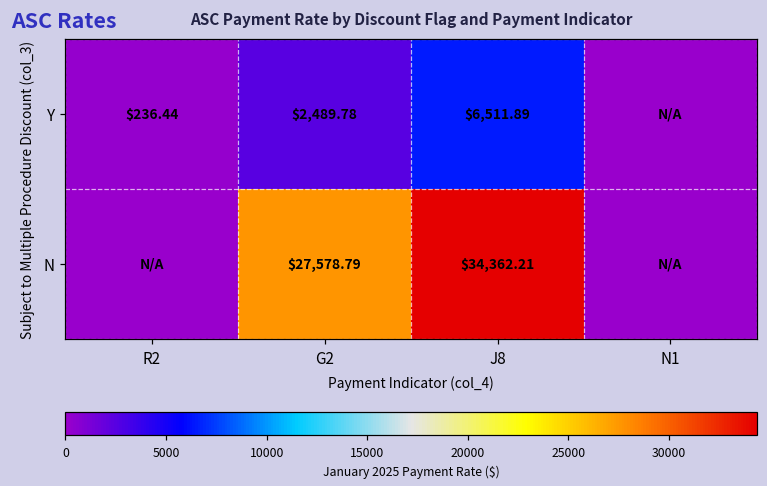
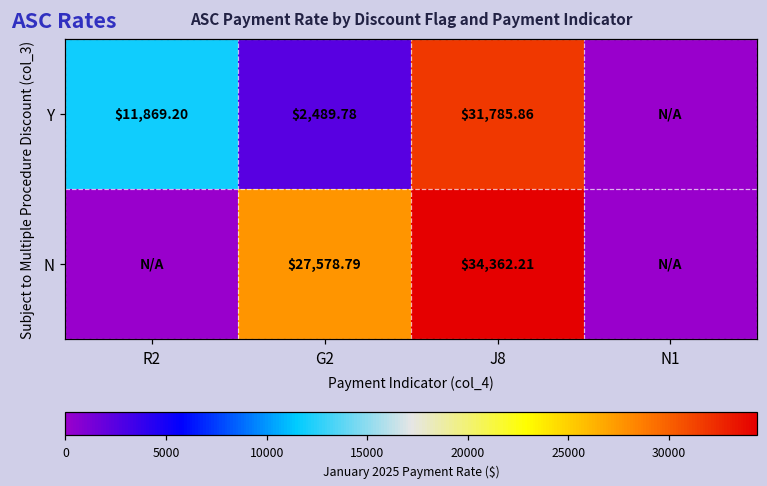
Y, R2: $236.44 -> $11,869.20
Y, J8: $6,511.89 -> $31,785.86
